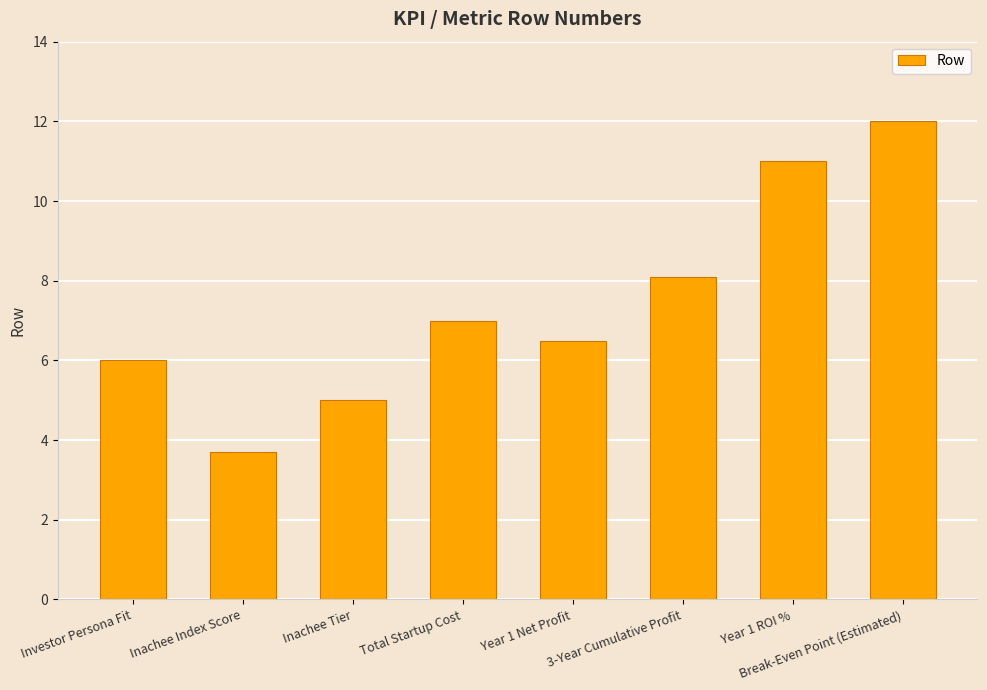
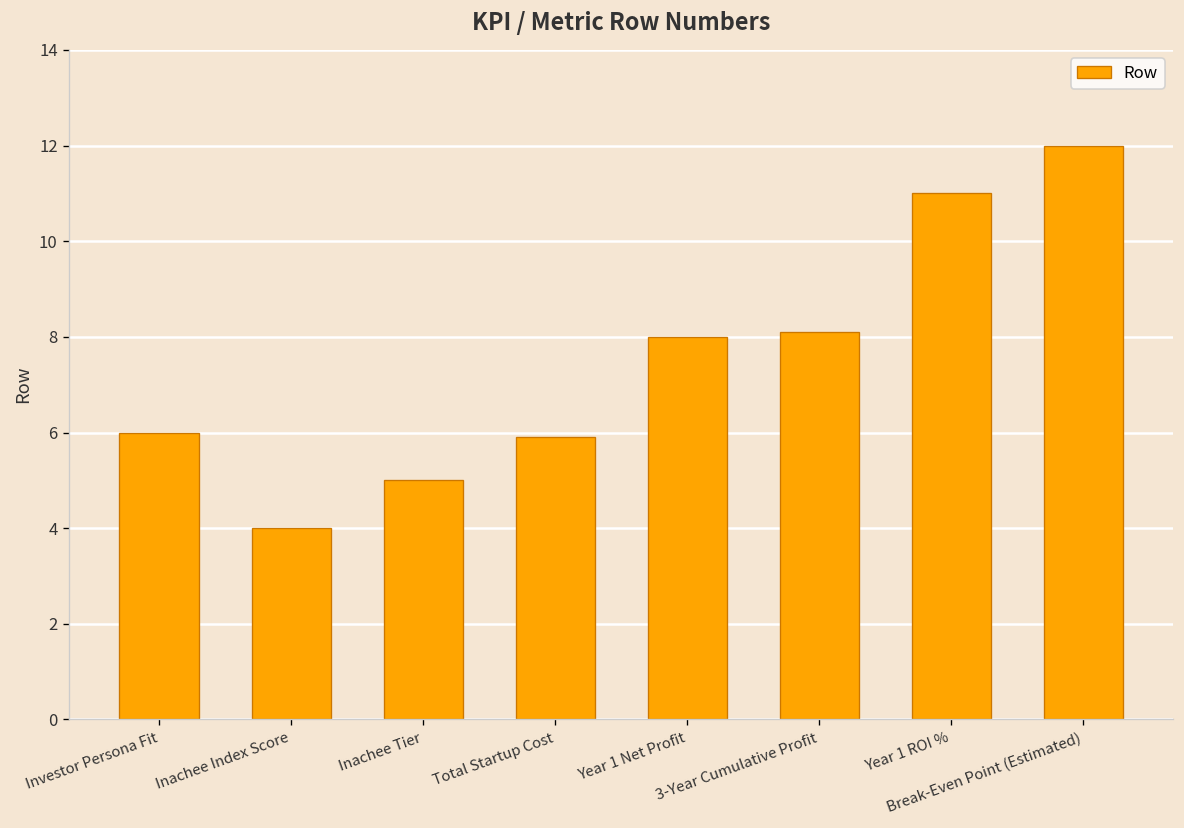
Inachee Index Score: 3.7 -> 4.0
Total Startup Cost: 7.0 -> 5.9
Year 1 Net Profit: 6.5 -> 8.0
